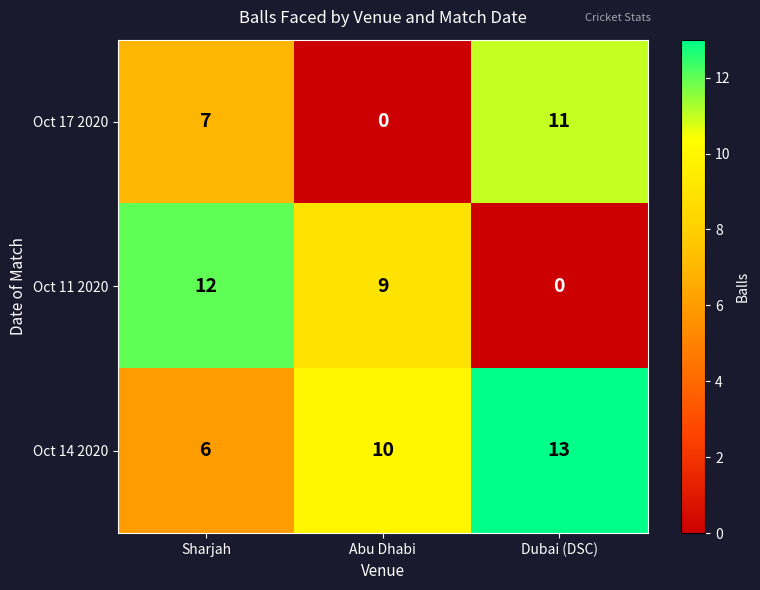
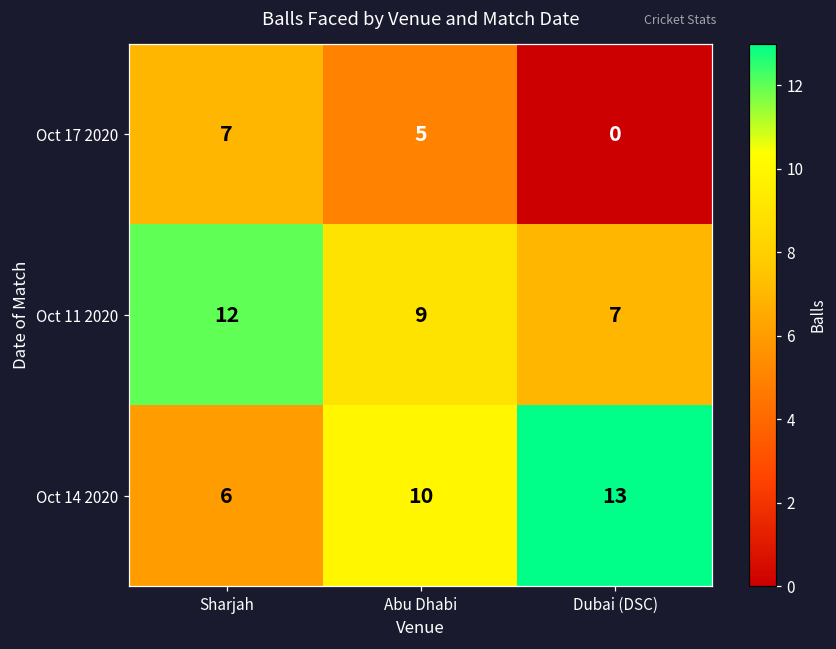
Oct 17 2020, Abu Dhabi: 0 -> 5
Oct 17 2020, Dubai (DSC): 11 -> 0
Oct 11 2020, Dubai (DSC): 0 -> 7
